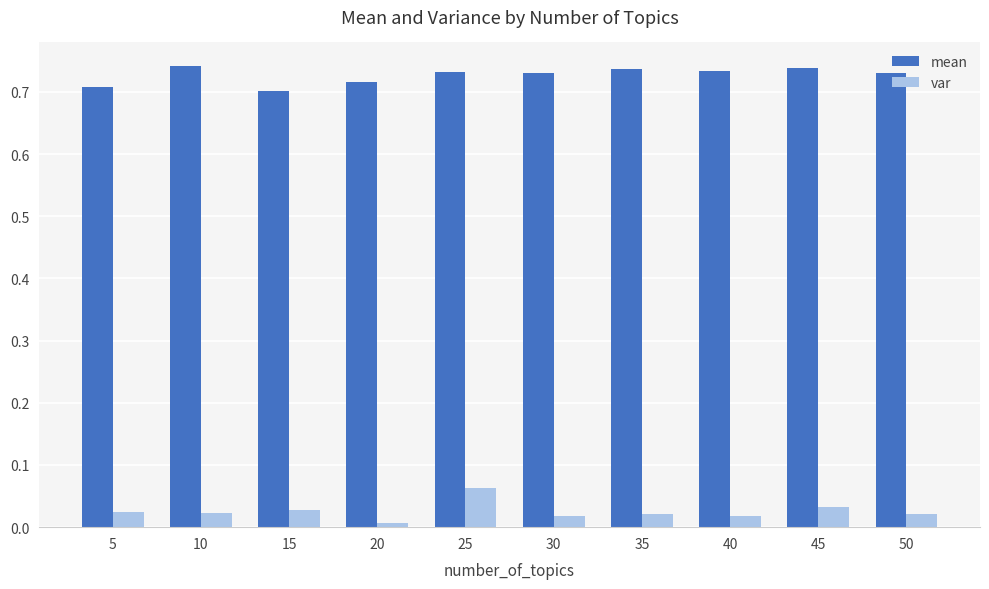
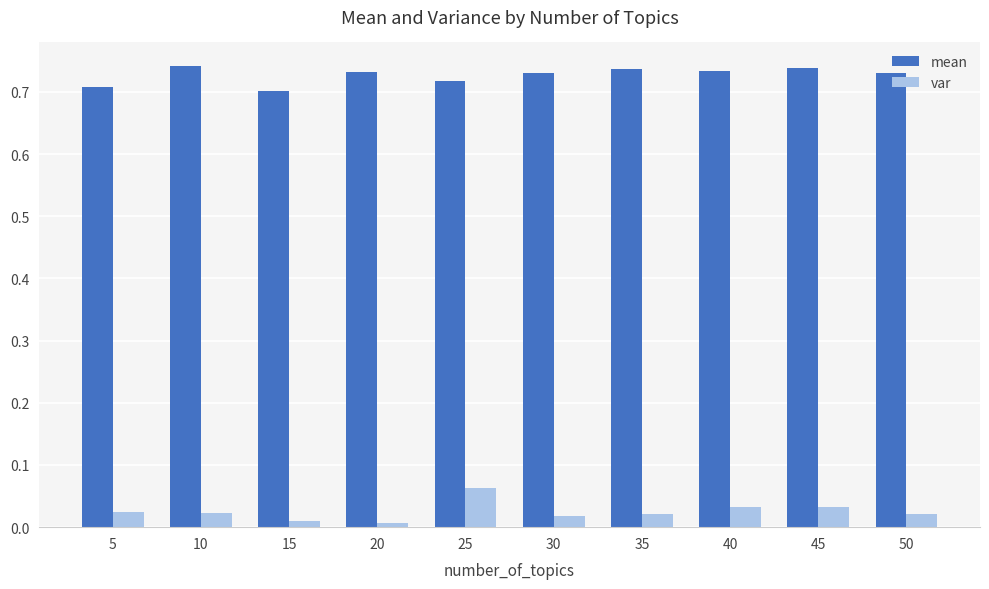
var, 15: 0.03 -> 0.01
mean, 20: 0.72 -> 0.73
mean, 25: 0.73 -> 0.72
var, 40: 0.02 -> 0.03
